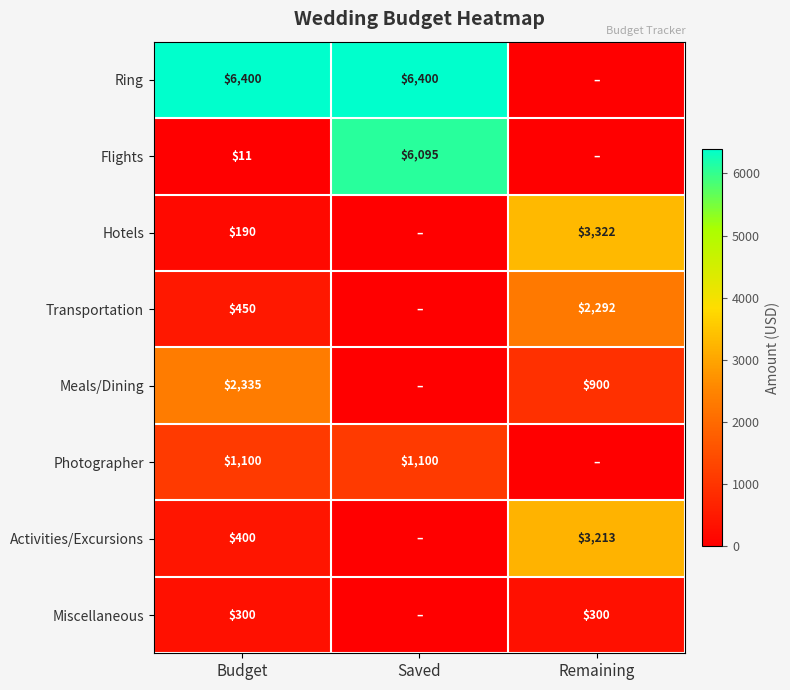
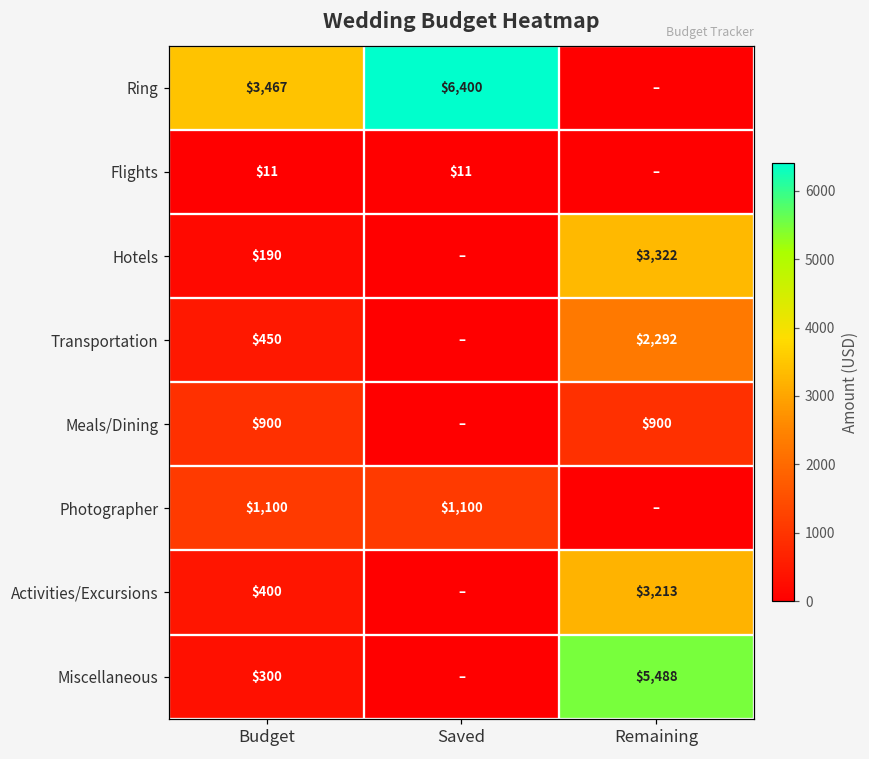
Ring, Budget: $6,400 -> $3,467
Flights, Saved: $6,095 -> $11
Meals/Dining, Budget: $2,335 -> $900
Miscellaneous, Remaining: $300 -> $5,488
